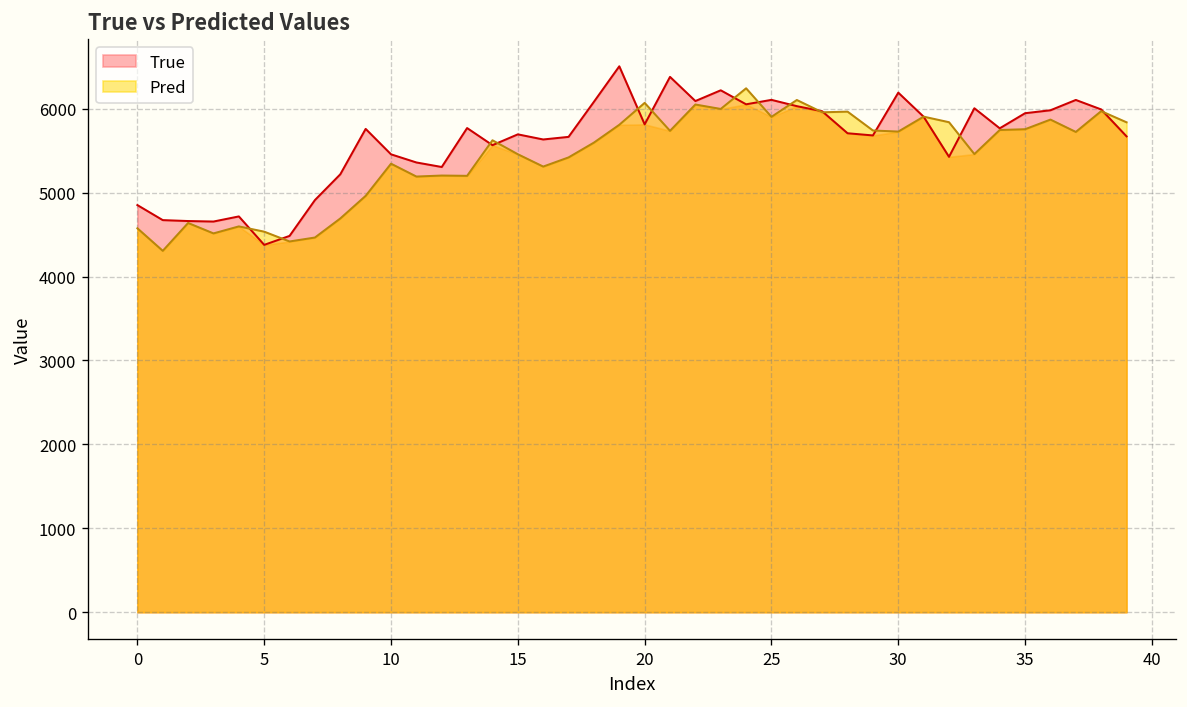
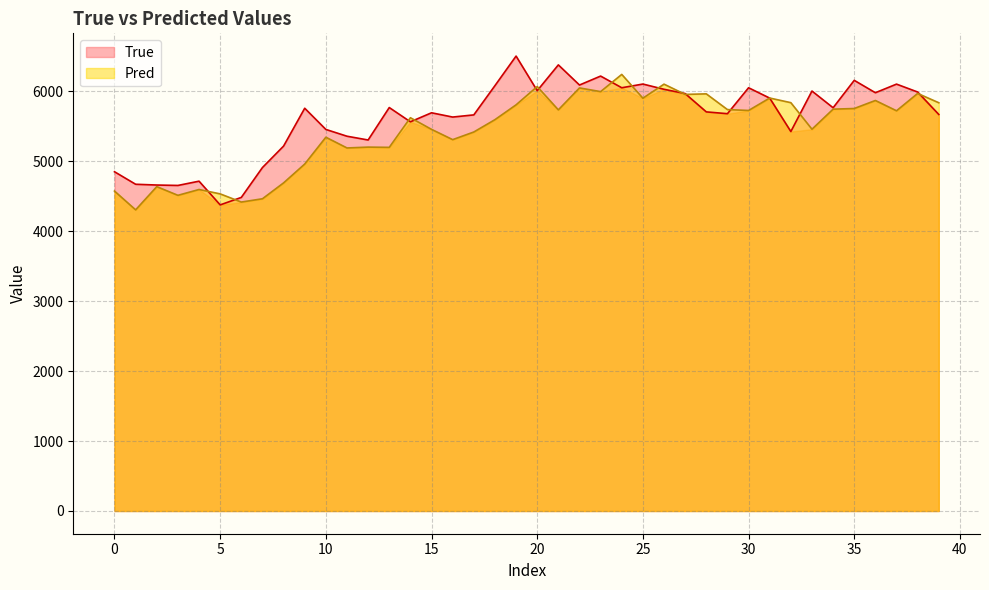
True, 20: 5800 -> 6000
True, 30: 6200 -> 6100
True, 35: 5900 -> 6200
